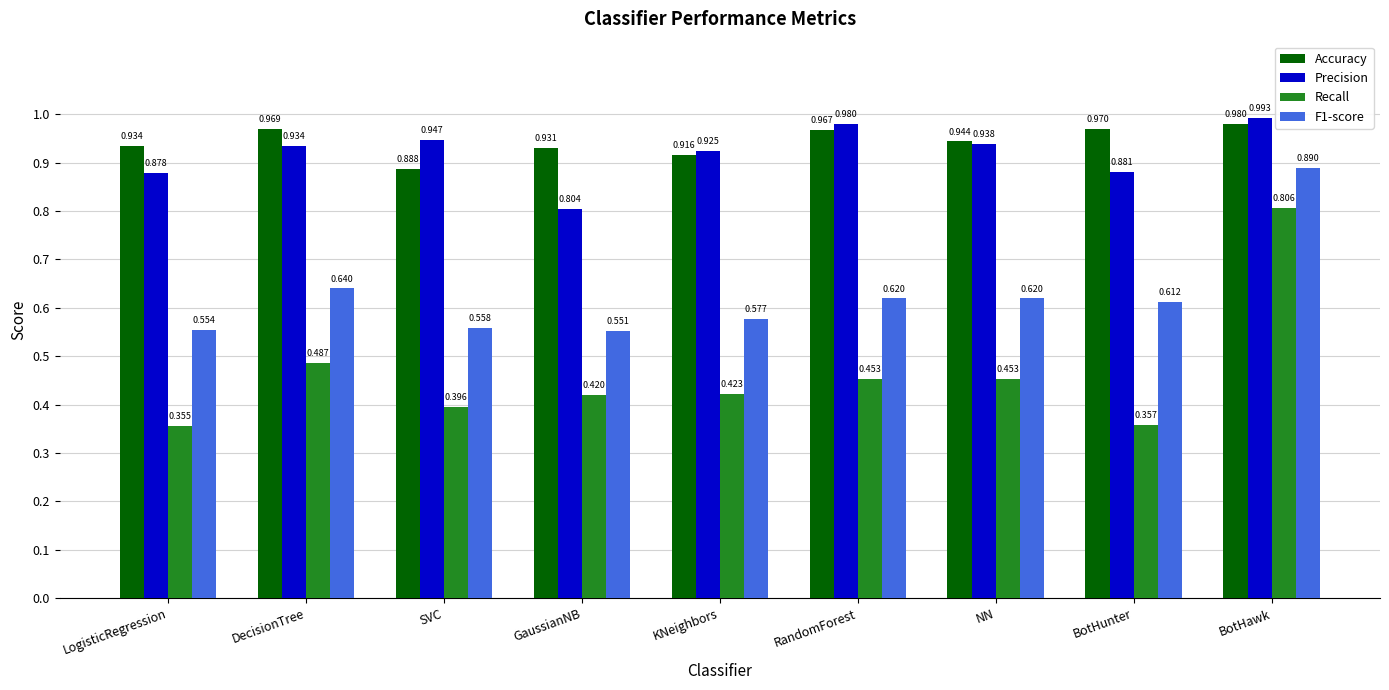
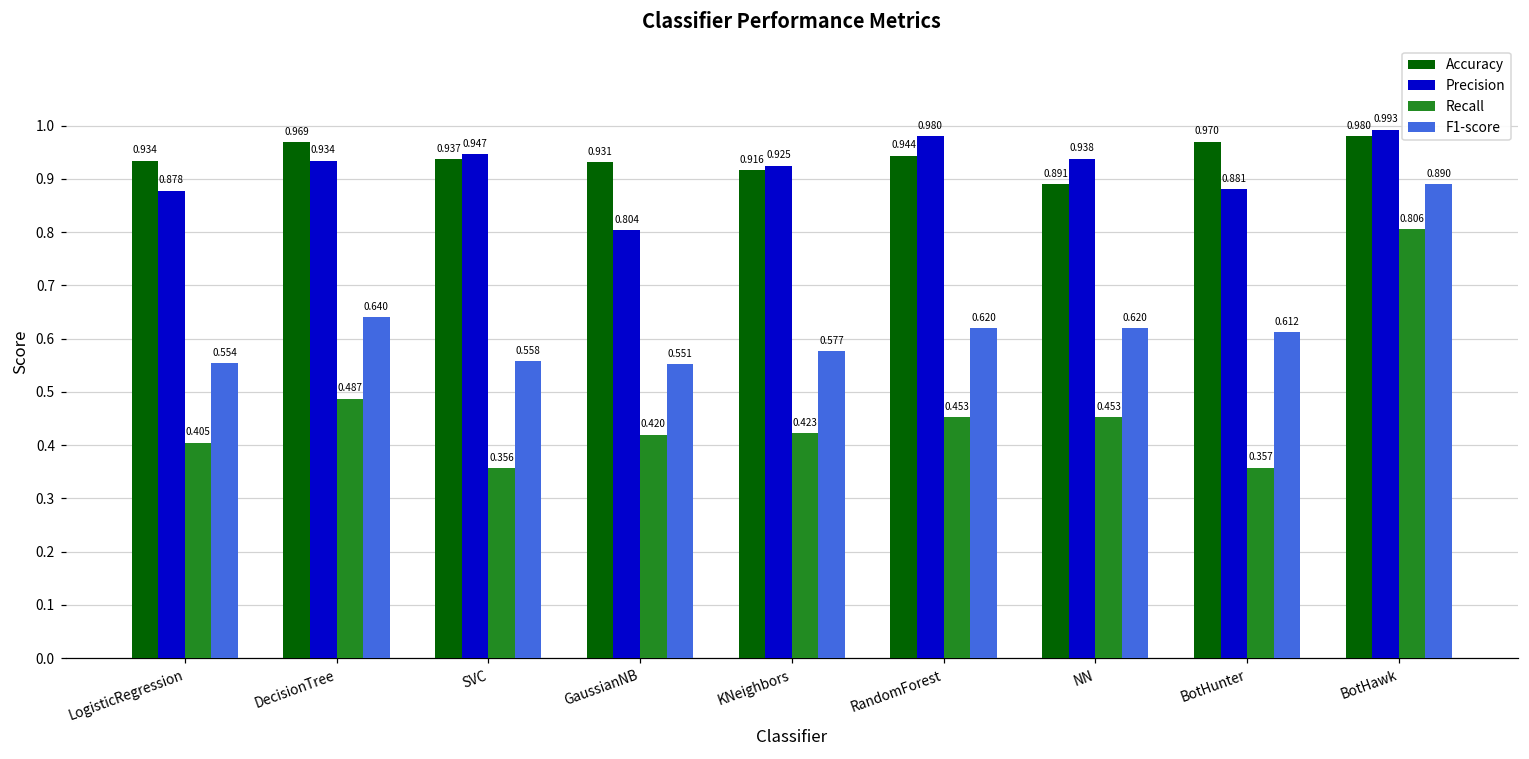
Recall, LogisticRegression: 0.355 -> 0.405
Accuracy, SVC: 0.888 -> 0.937
Recall, SVC: 0.396 -> 0.356
Accuracy, RandomForest: 0.967 -> 0.944
Accuracy, NN: 0.944 -> 0.891
